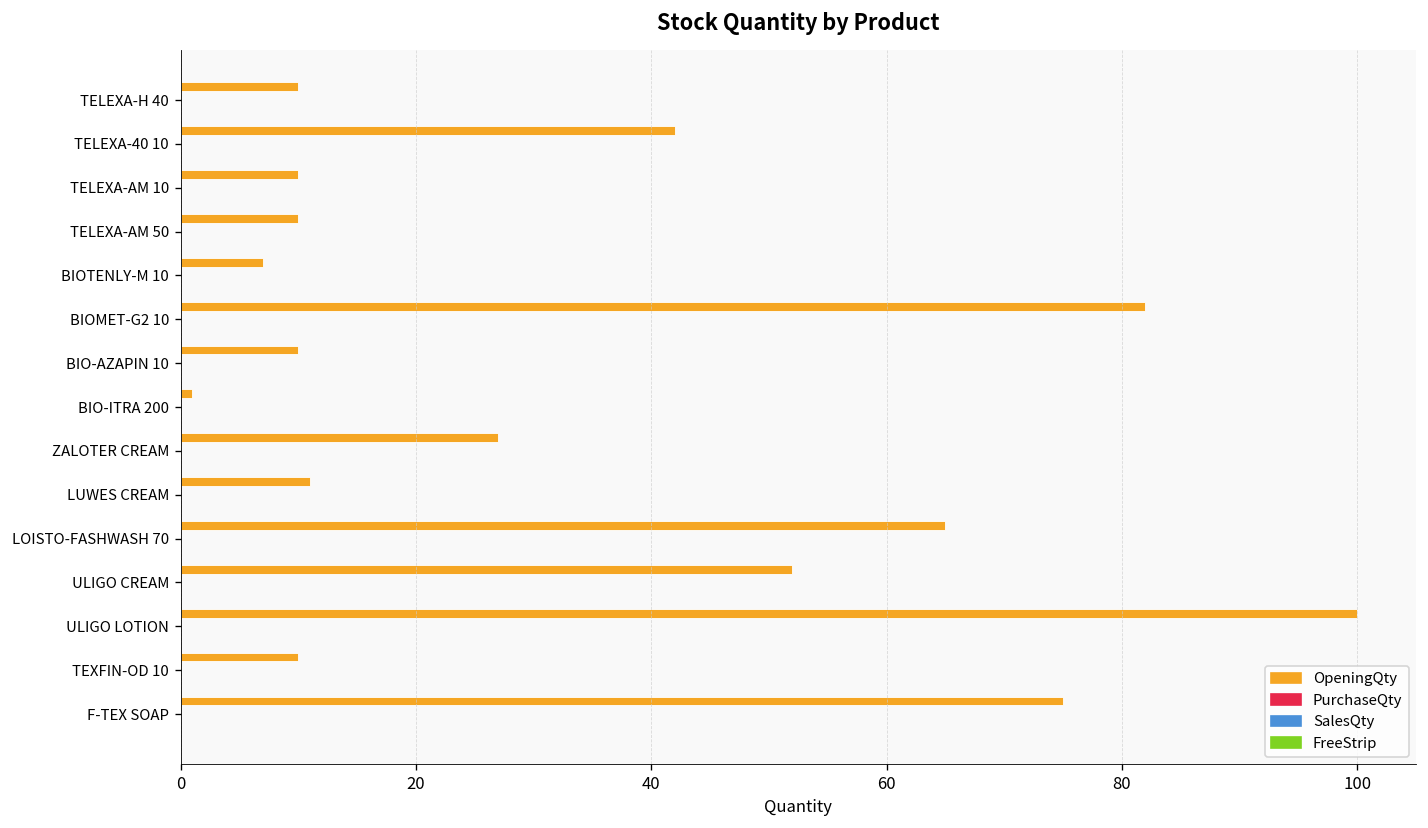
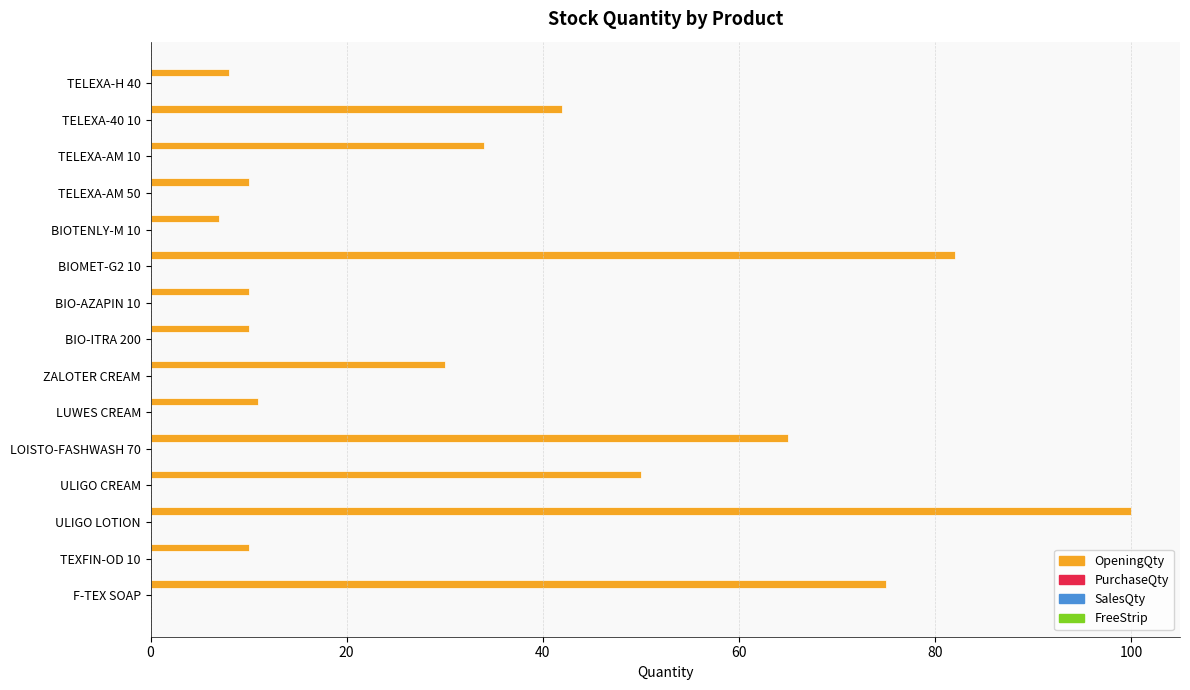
OpeningQty, TELEXA-H 40: 10 -> 8
OpeningQty, TELEXA-AM 10: 10 -> 34
OpeningQty, BIO-ITRA 200: 1 -> 10
OpeningQty, ZALOTER CREAM: 27 -> 30
OpeningQty, ULIGO CREAM: 52 -> 50
